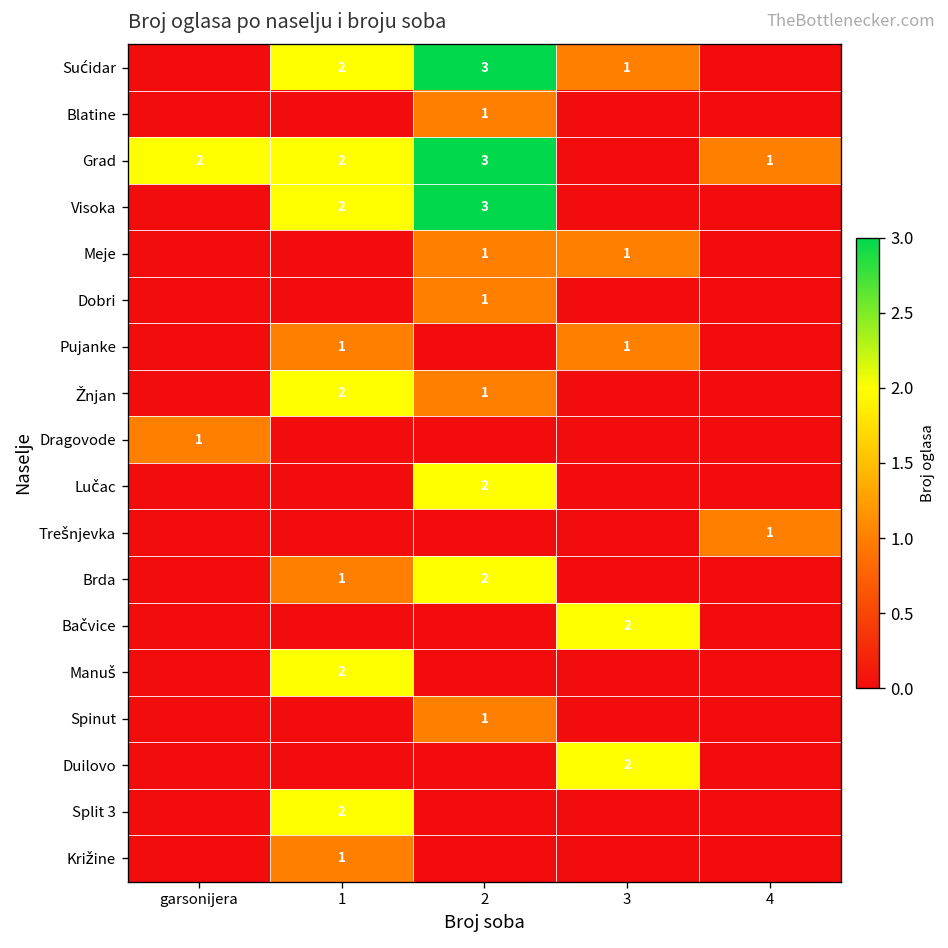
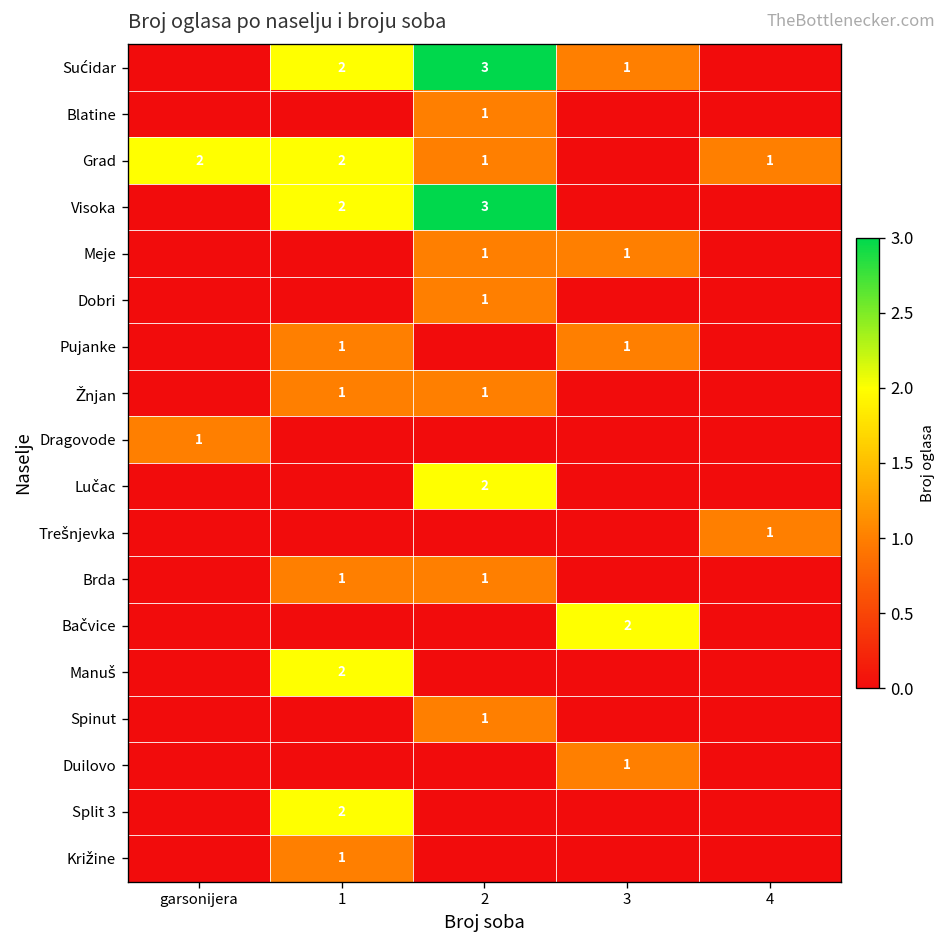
Grad, 2: 3 -> 1
Žnjan, 1: 2 -> 1
Brda, 2: 2 -> 1
Duilovo, 3: 2 -> 1
